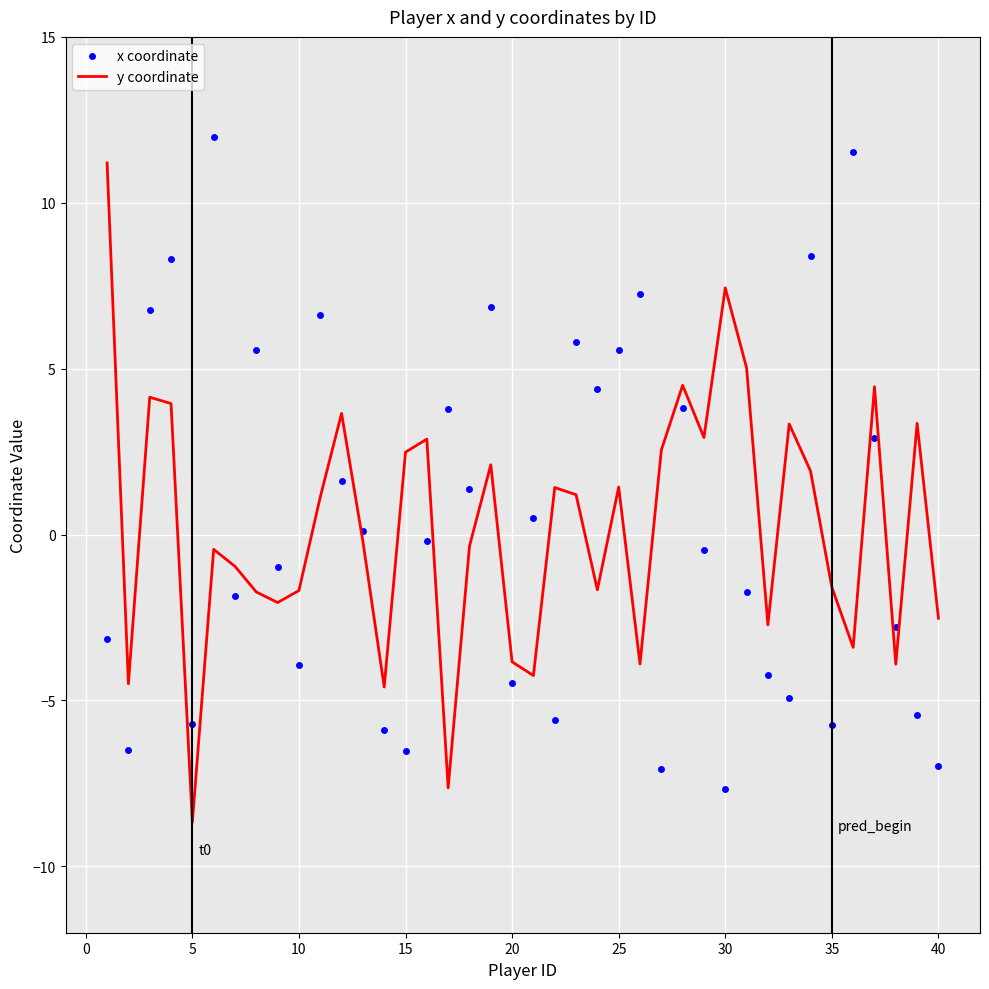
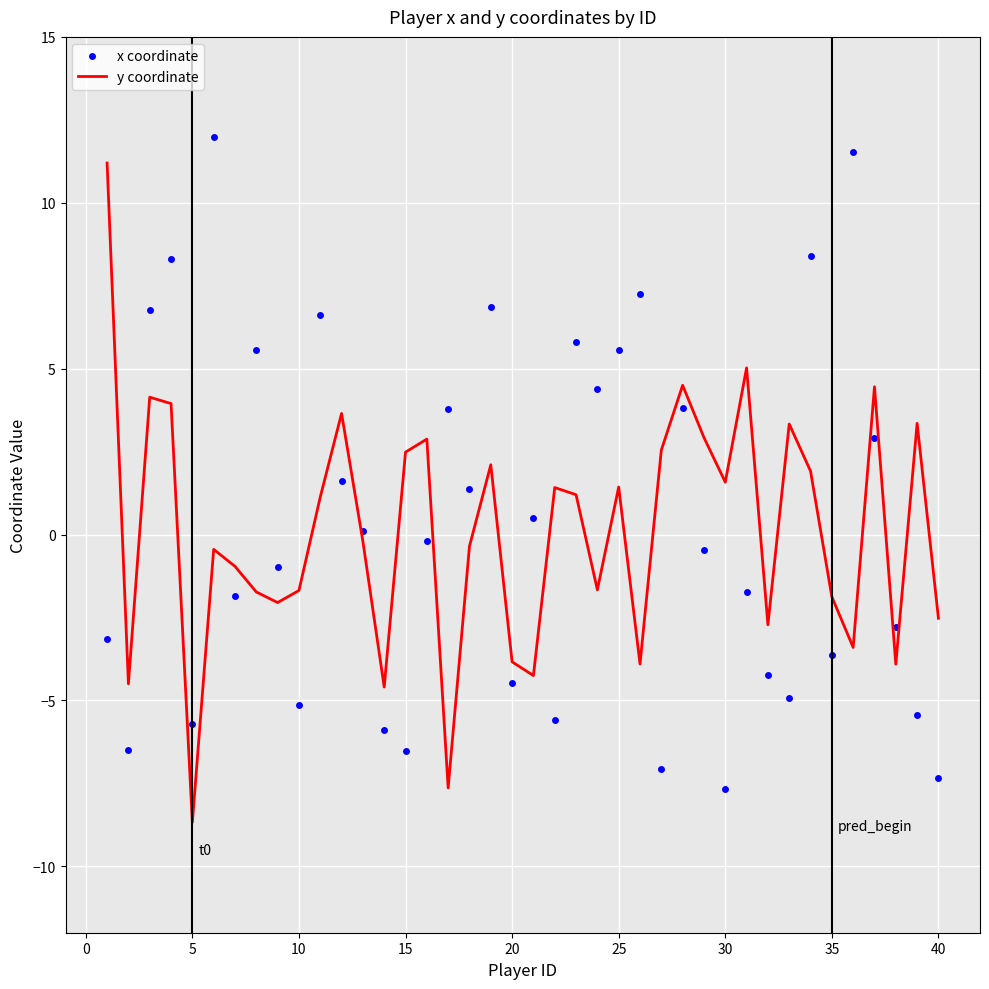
x coordinate, 10: -3.9 -> -5.1
y coordinate, 30: 7.4 -> 1.6
x coordinate, 35: -5.7 -> -3.6
y coordinate, 35: -1.6 -> -1.9
x coordinate, 40: -7.0 -> -7.3
